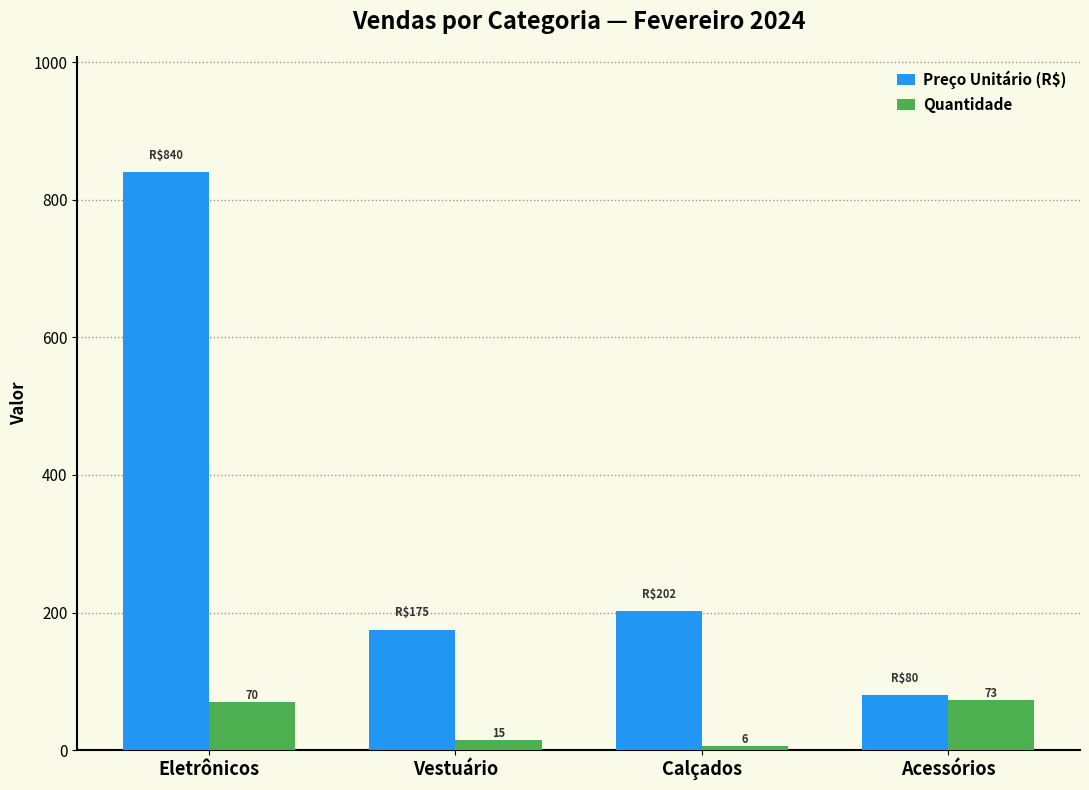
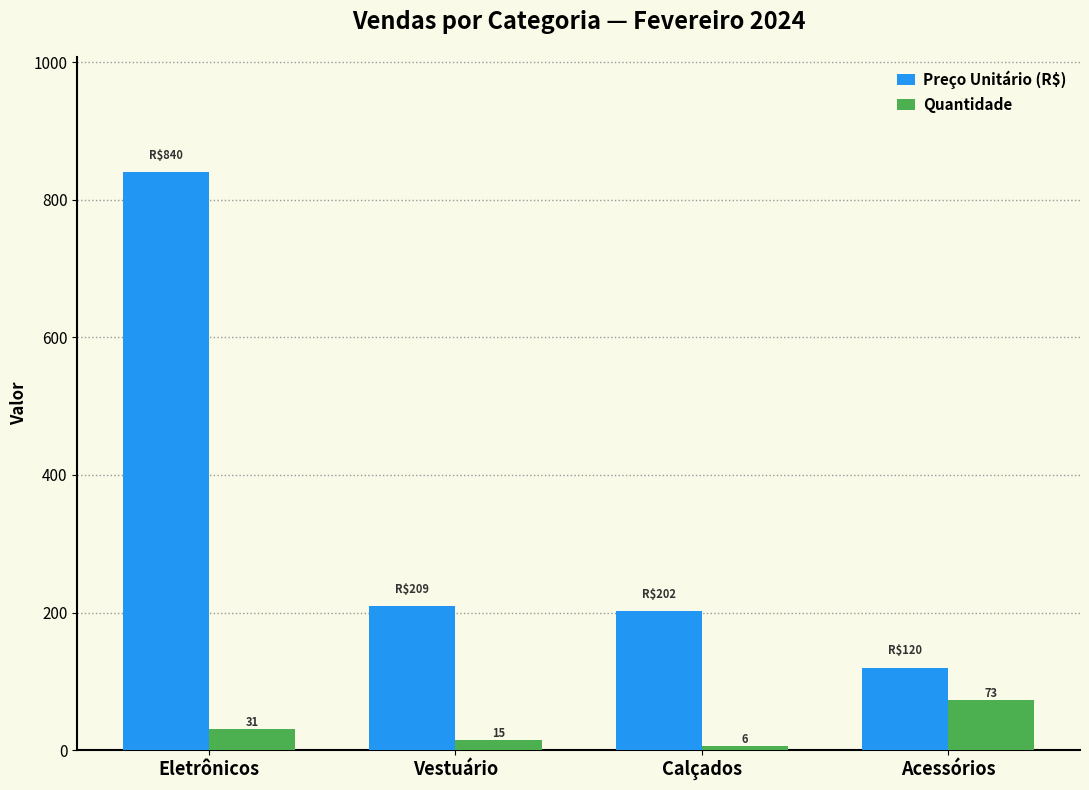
Quantidade, Eletrônicos: 70 -> 31
Preço Unitário (R$), Vestuário: $175 -> $209
Preço Unitário (R$), Acessórios: $80 -> $120
